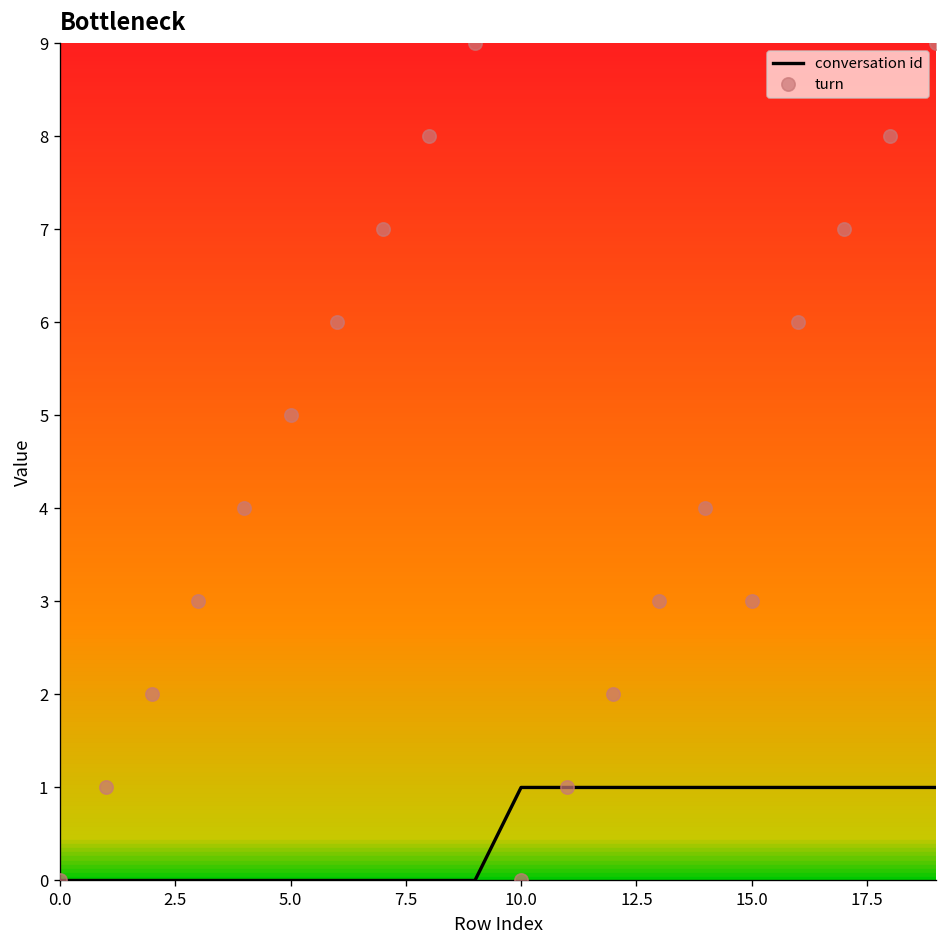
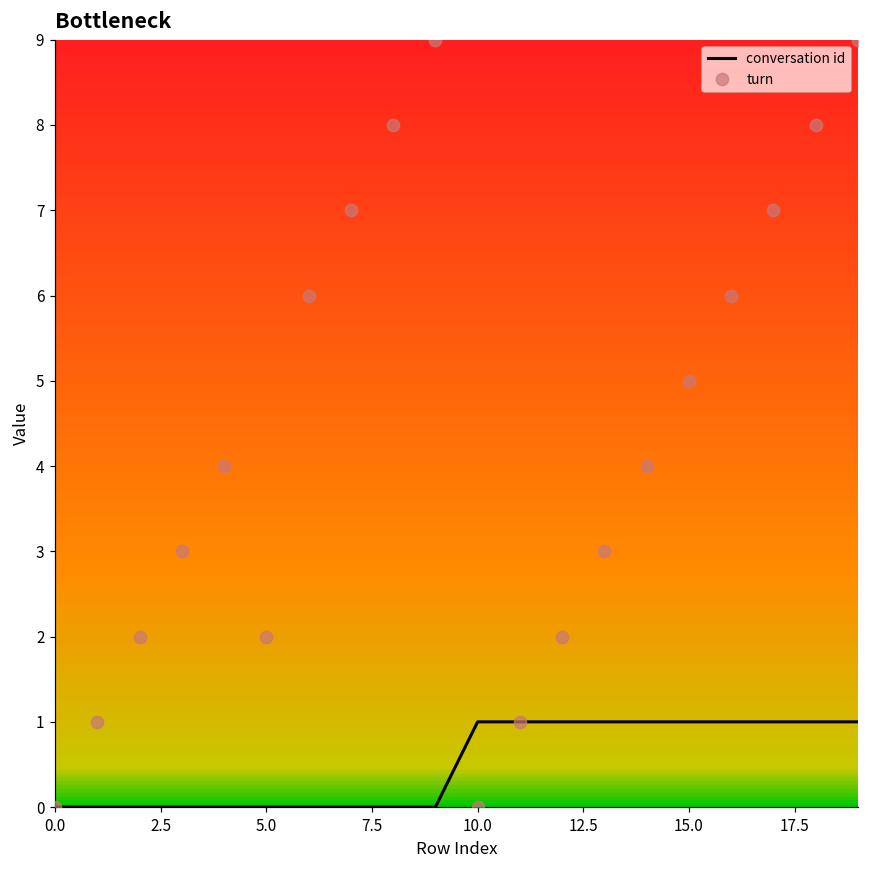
turn, 5.0: 5 -> 2
turn, 15.0: 3 -> 5
